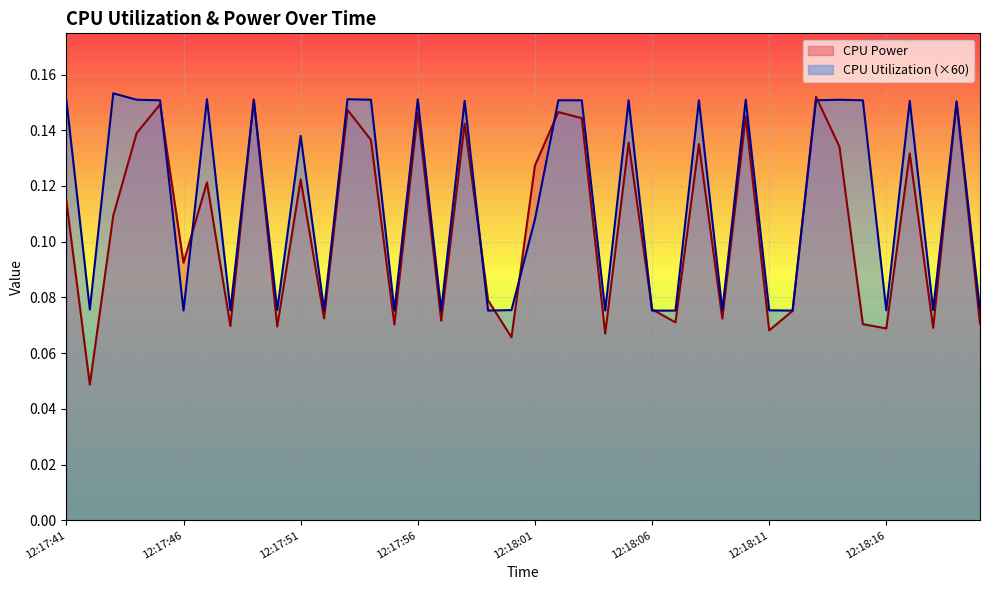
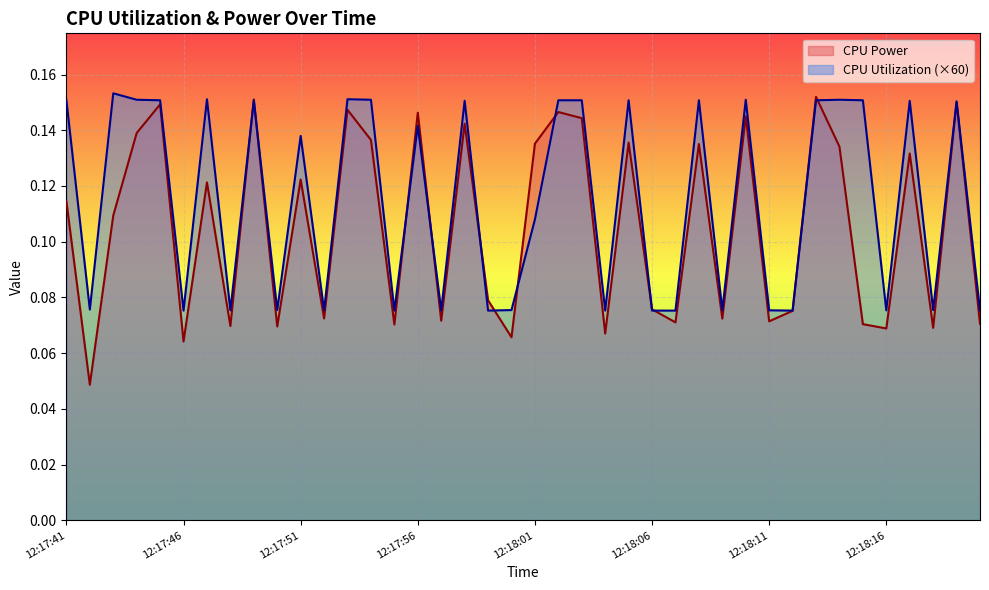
CPU Power, 12:17:46: 0.092 -> 0.064
CPU Utilization (×60), 12:17:56: 0.151 -> 0.142
CPU Power, 12:18:01: 0.127 -> 0.135
CPU Power, 12:18:11: 0.068 -> 0.071
